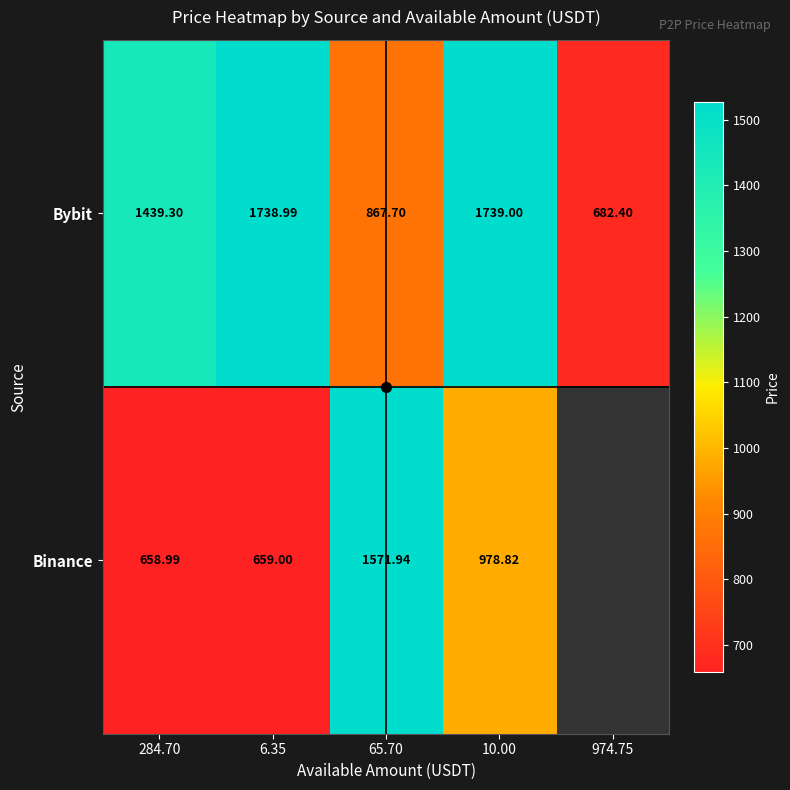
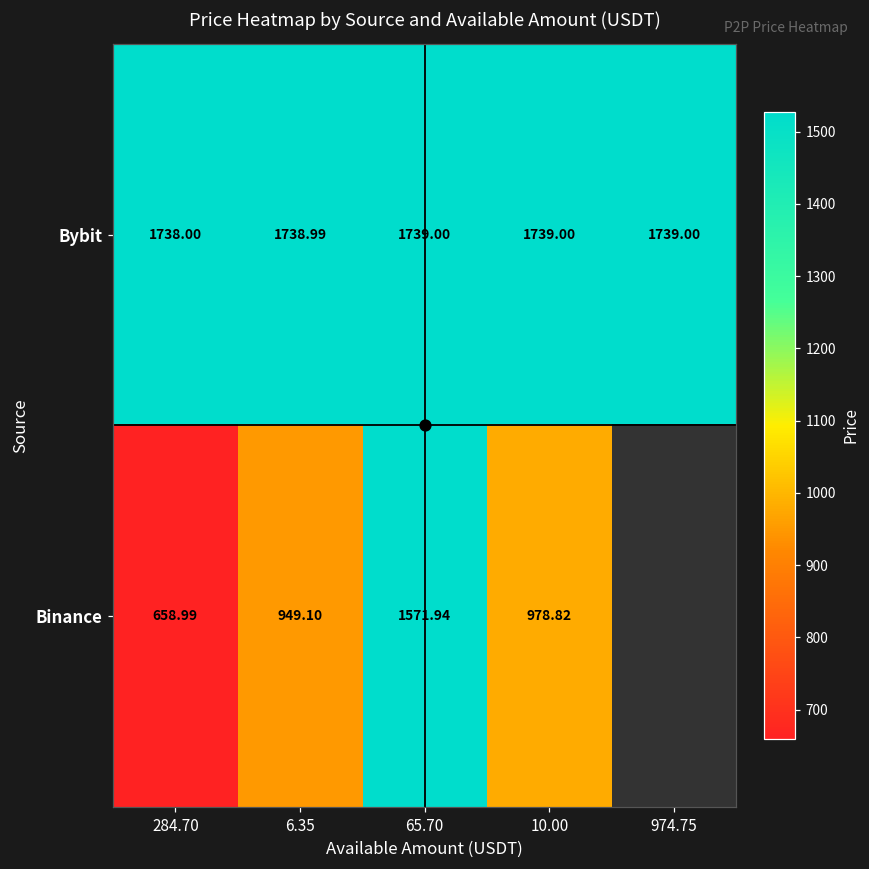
Bybit, 284.70: 1439.30 -> 1738.00
Bybit, 65.70: 867.70 -> 1739.00
Bybit, 974.75: 682.40 -> 1739.00
Binance, 6.35: 659.00 -> 949.10
